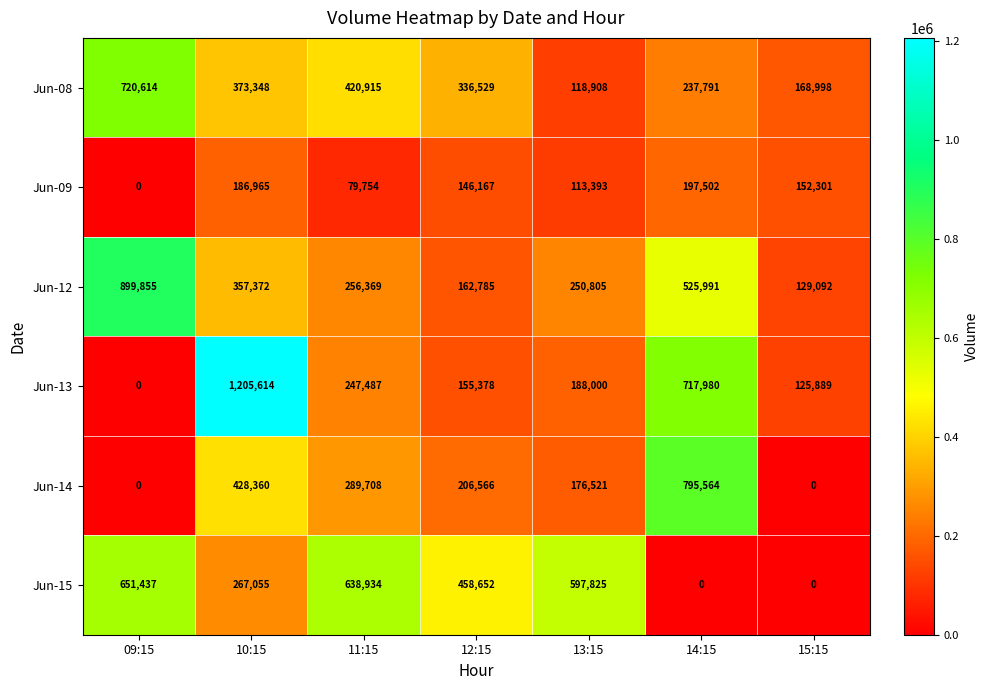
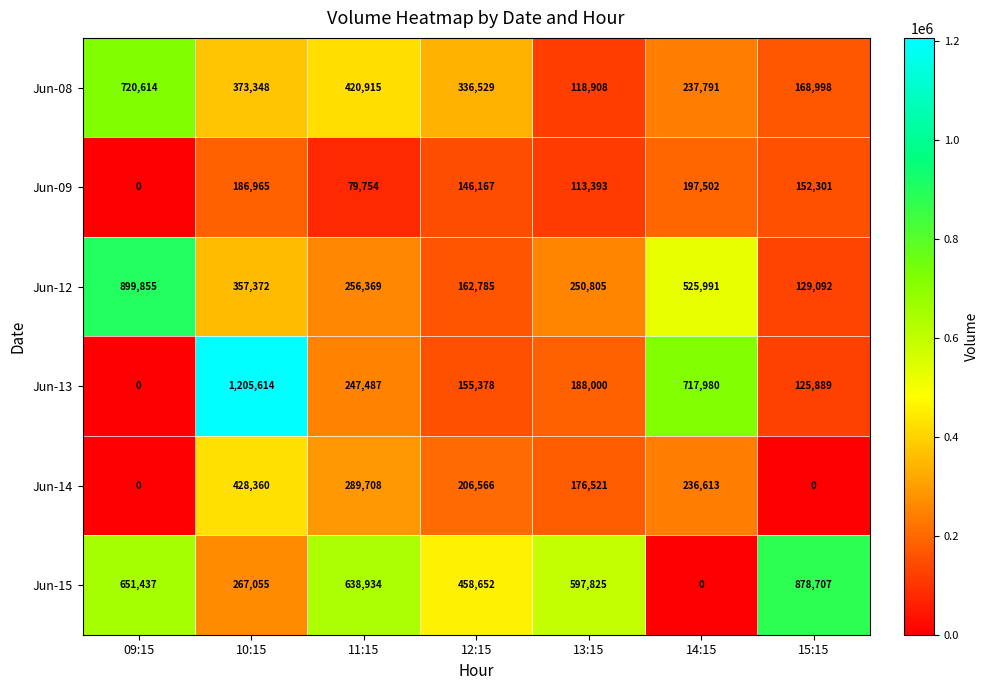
Jun-14, 14:15: 795,564 -> 236,613
Jun-15, 15:15: 0 -> 878,707
